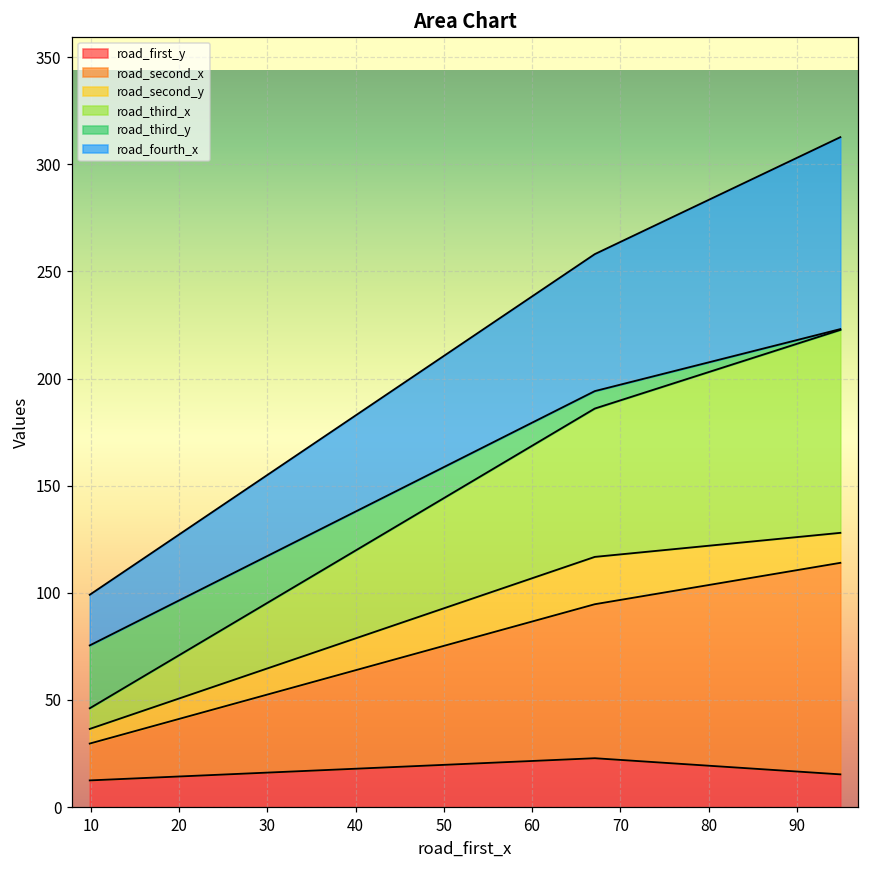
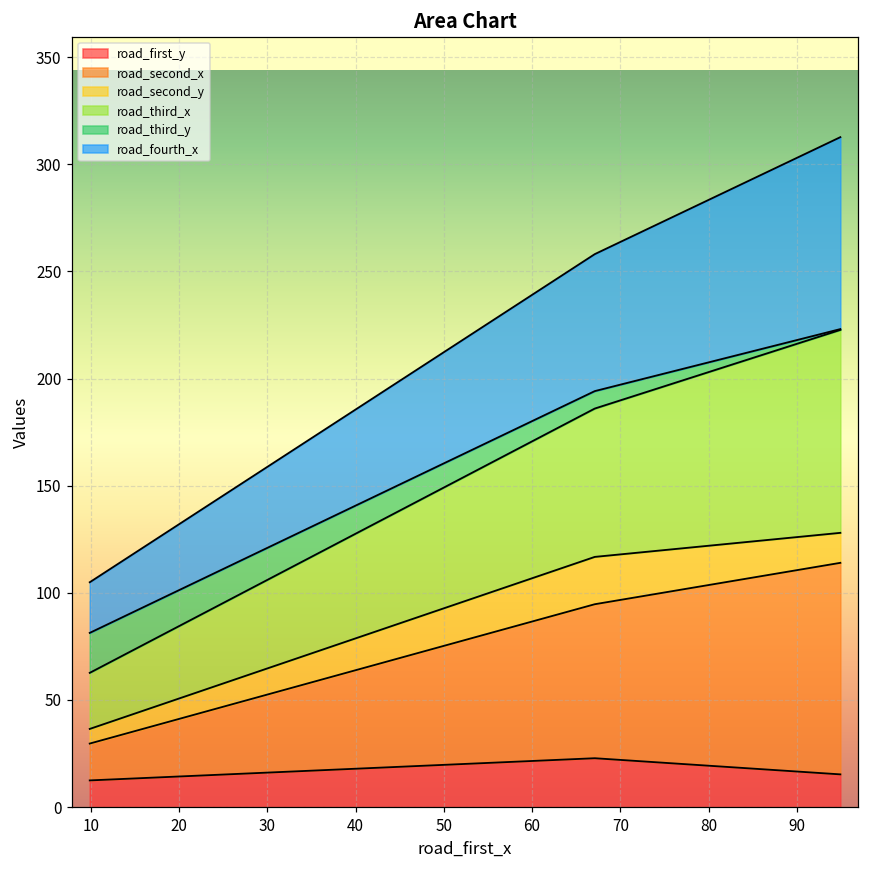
road_third_x, 10: 10 -> 26
road_third_y, 10: 29 -> 19
